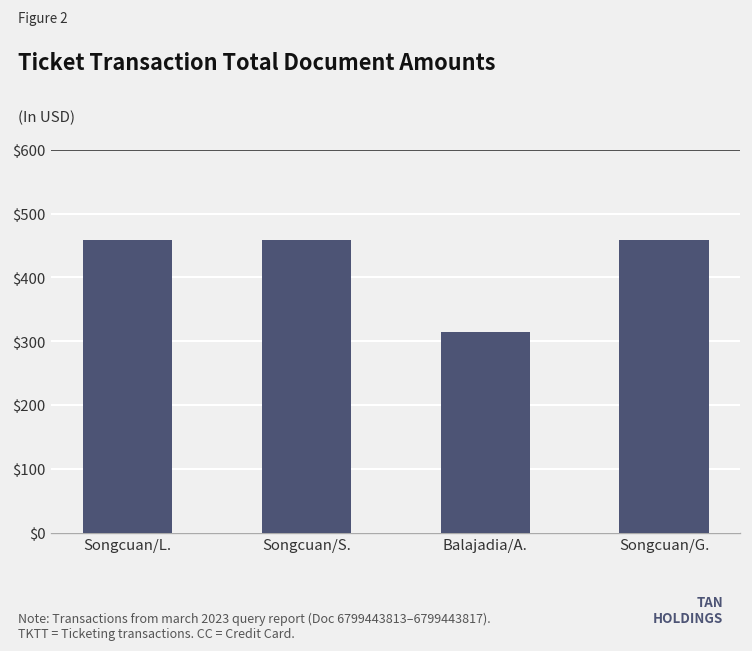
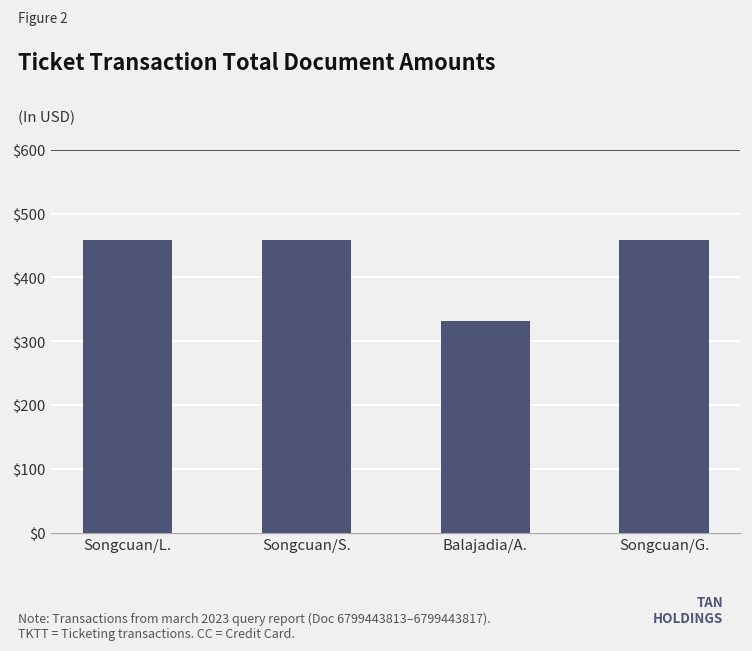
Balajadia/A.: $310 -> $330
